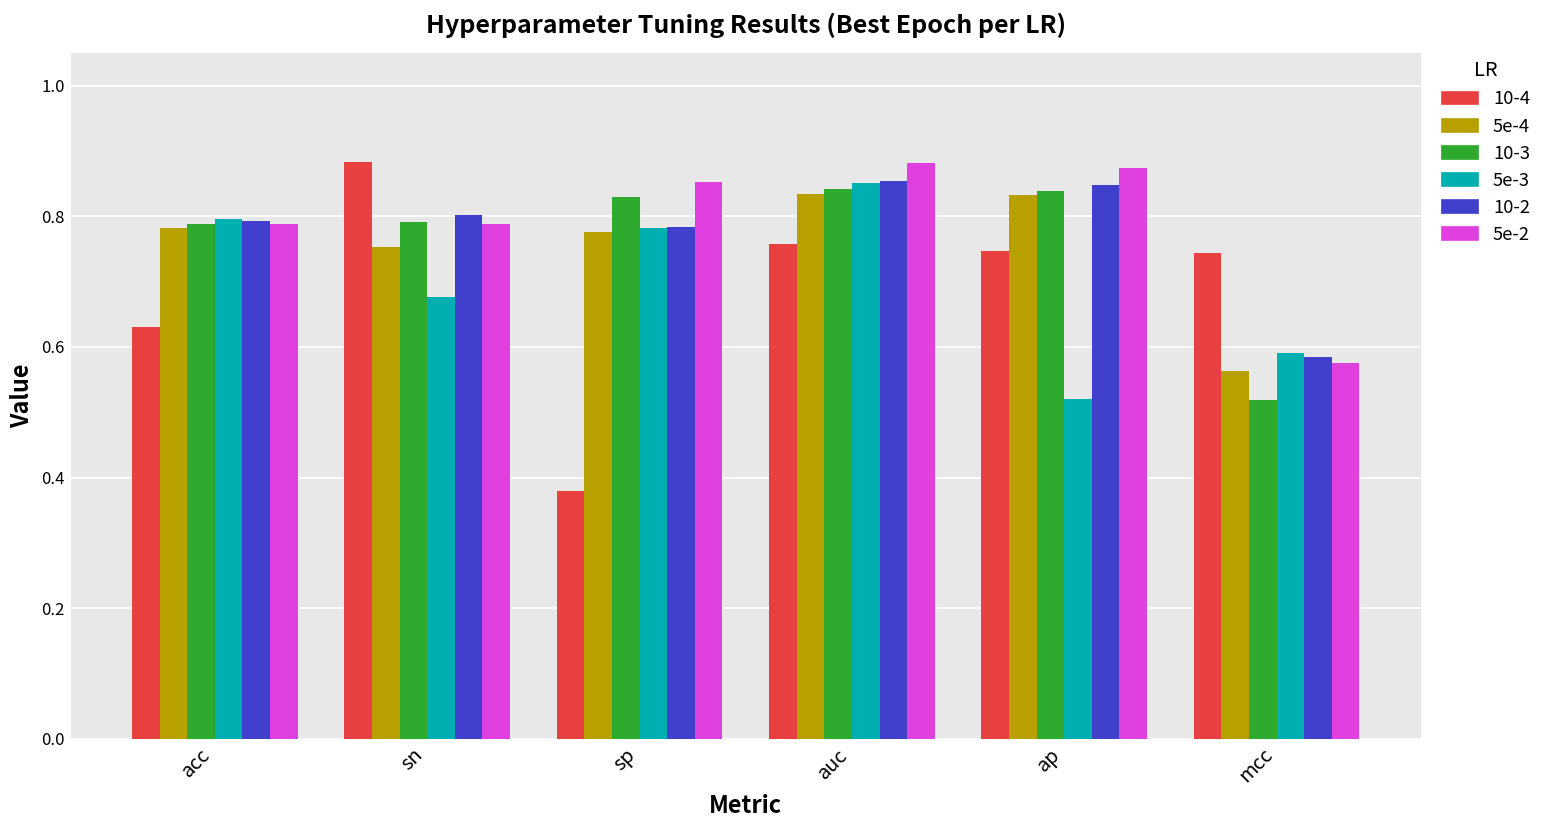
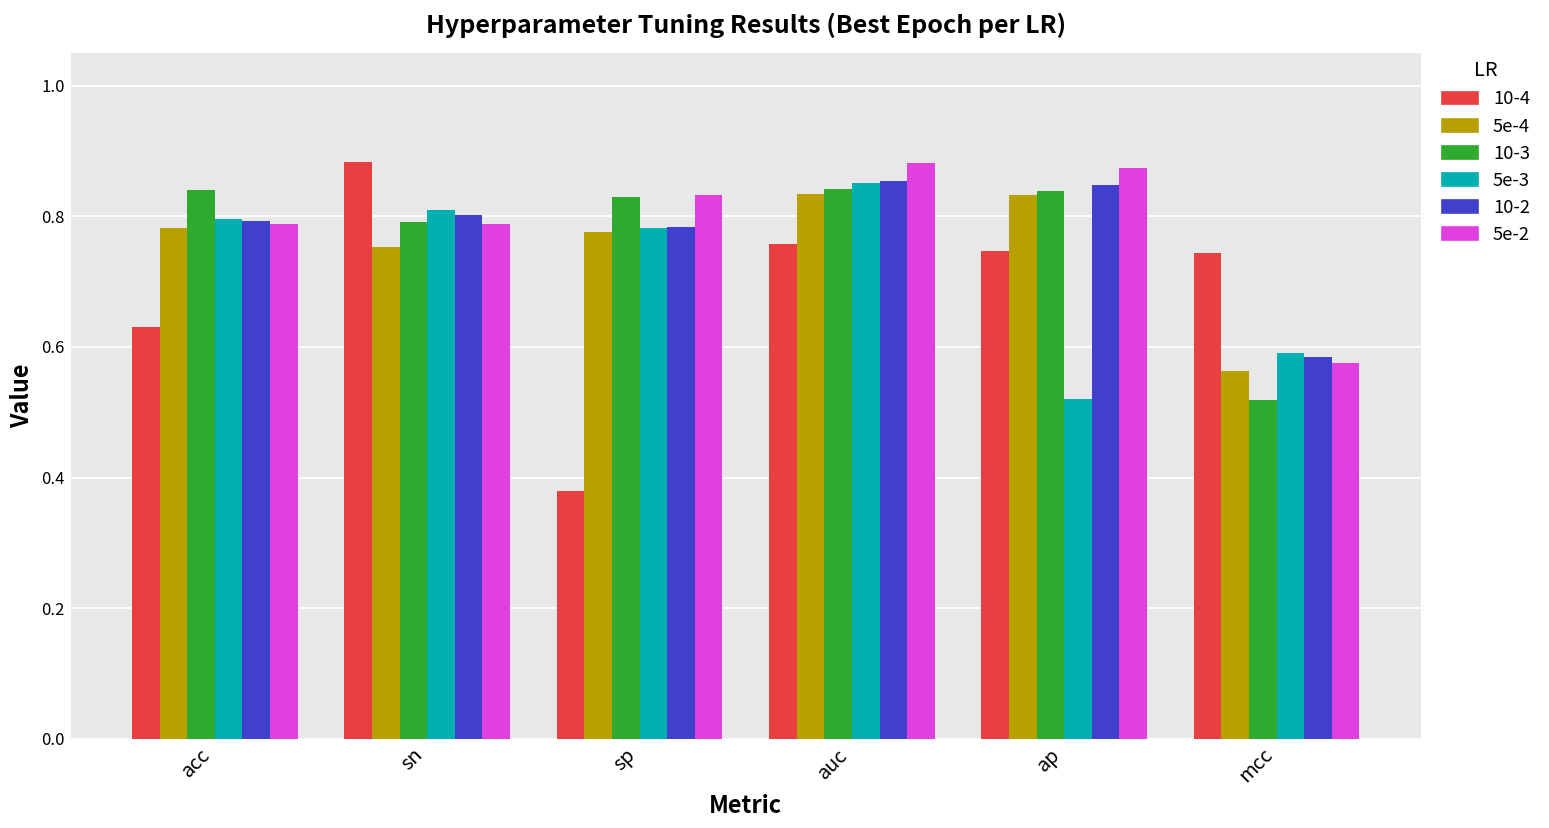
10-3, acc: 0.79 -> 0.84
5e-3, sn: 0.68 -> 0.81
5e-2, sp: 0.85 -> 0.83
